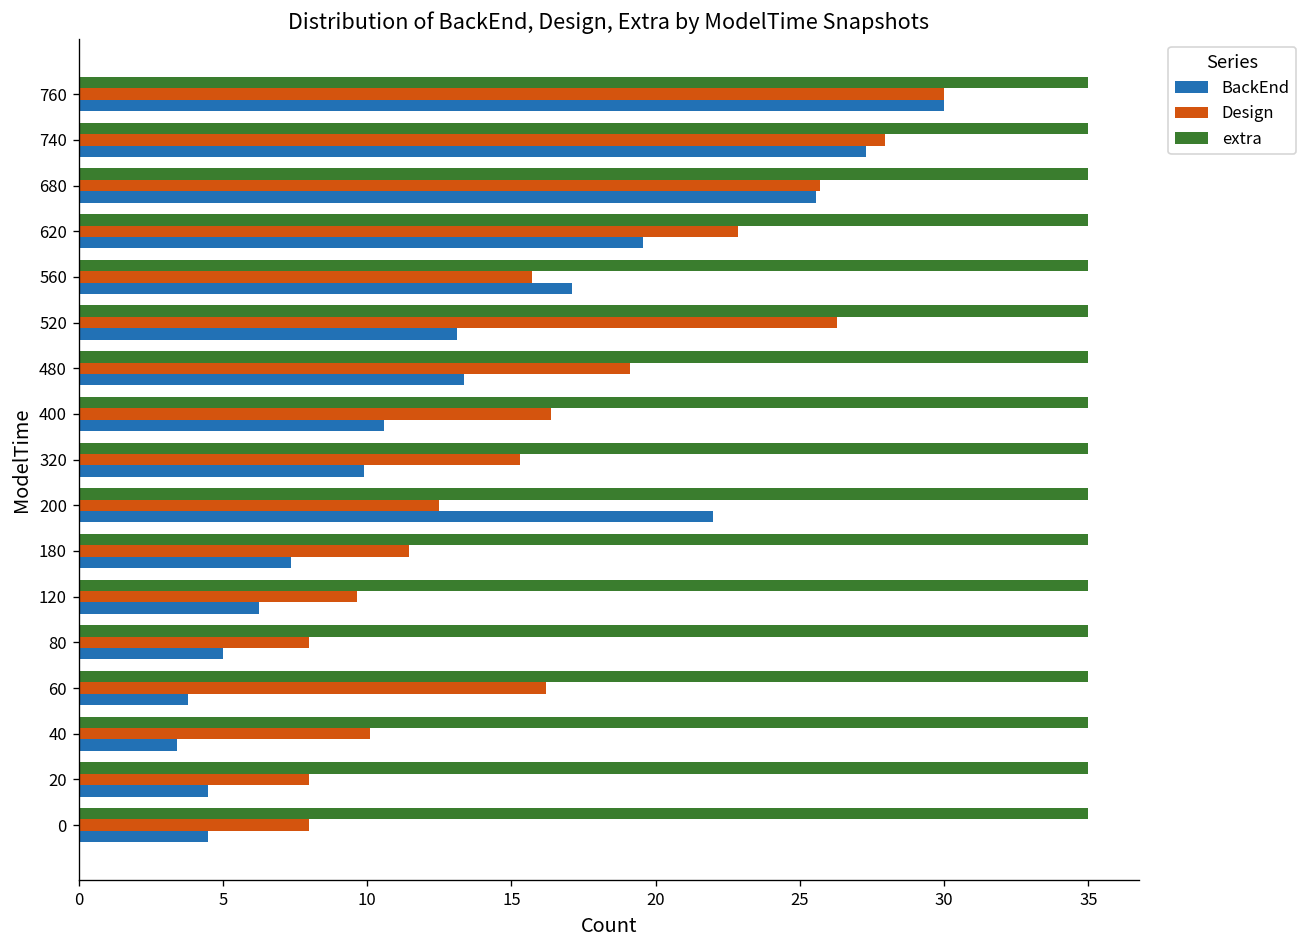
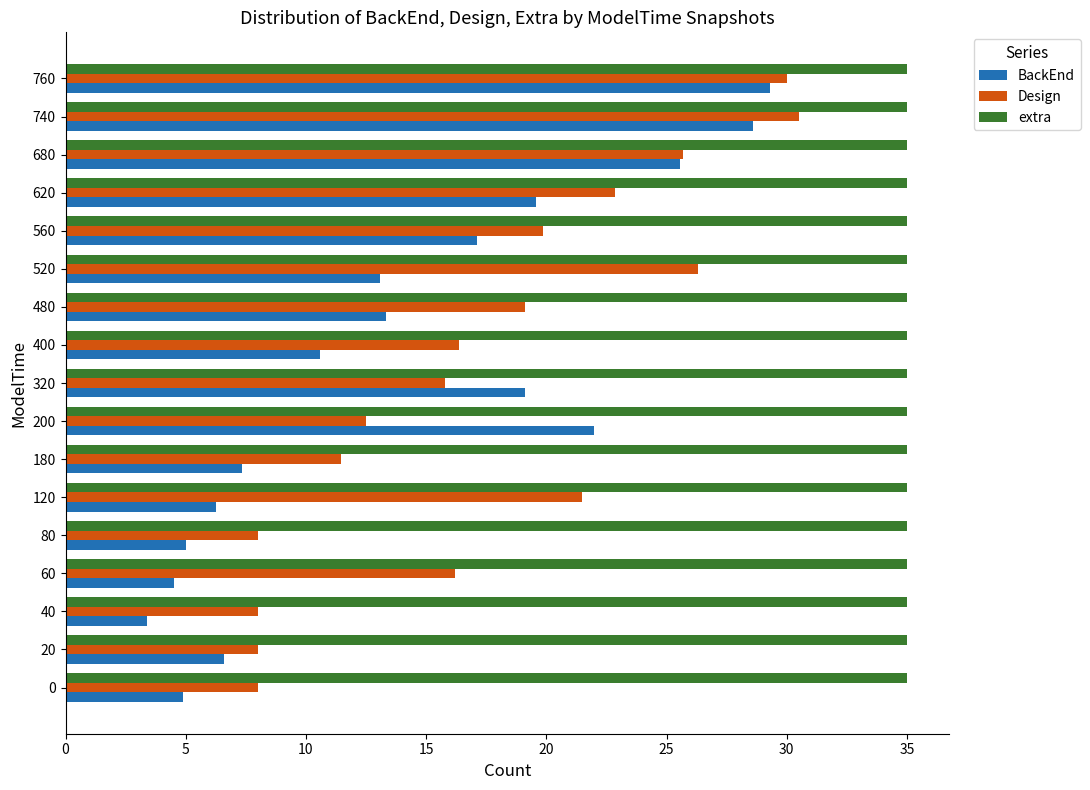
BackEnd, 760: 30.0 -> 29.3
Design, 740: 28.0 -> 30.5
BackEnd, 740: 27.3 -> 28.6
Design, 560: 15.7 -> 19.9
Design, 320: 15.3 -> 15.8
BackEnd, 320: 9.9 -> 19.1
Design, 120: 9.7 -> 21.5
BackEnd, 60: 3.8 -> 4.5
Design, 40: 10.1 -> 8.0
BackEnd, 20: 4.5 -> 6.6
BackEnd, 0: 4.5 -> 4.9
